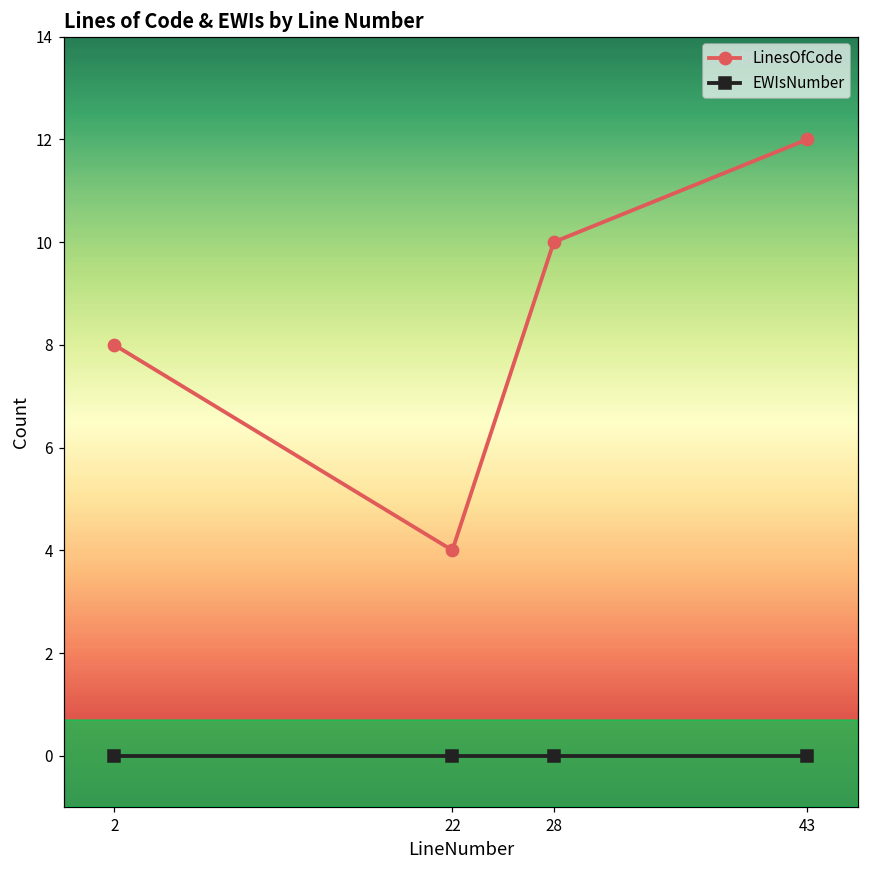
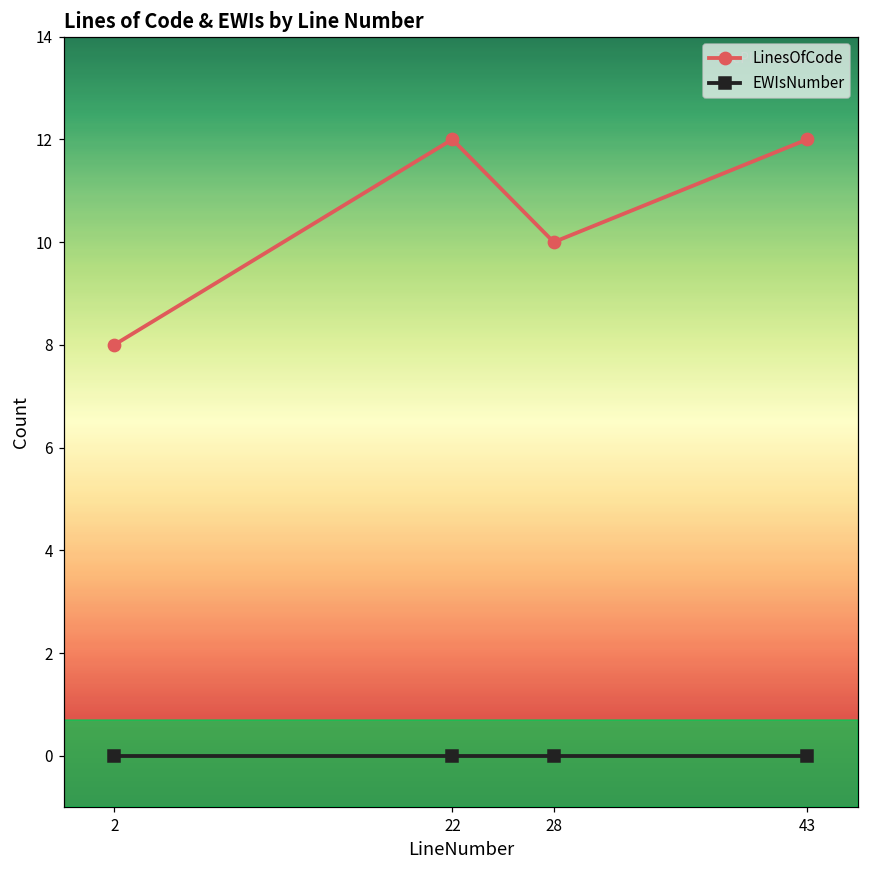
LinesOfCode, 22: 4 -> 12
